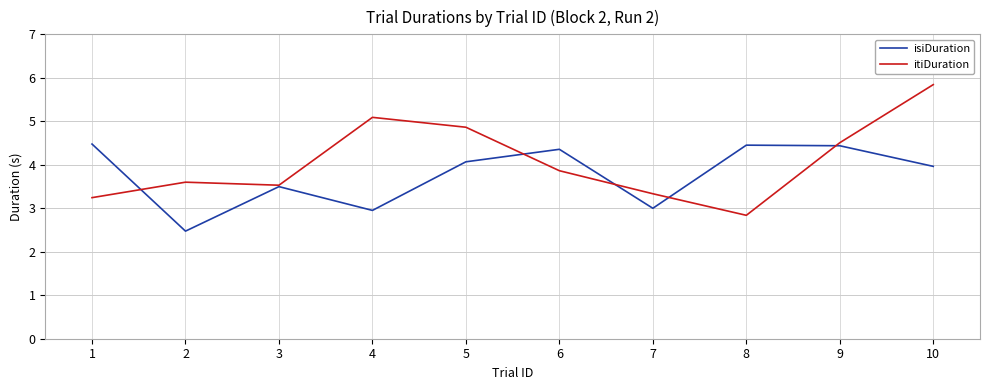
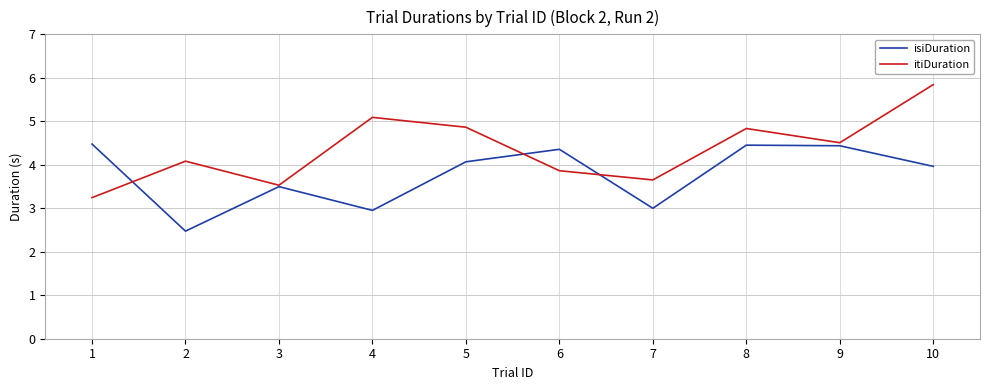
itiDuration, 2: 3.6 -> 4.1
itiDuration, 7: 3.3 -> 3.7
itiDuration, 8: 2.8 -> 4.8
